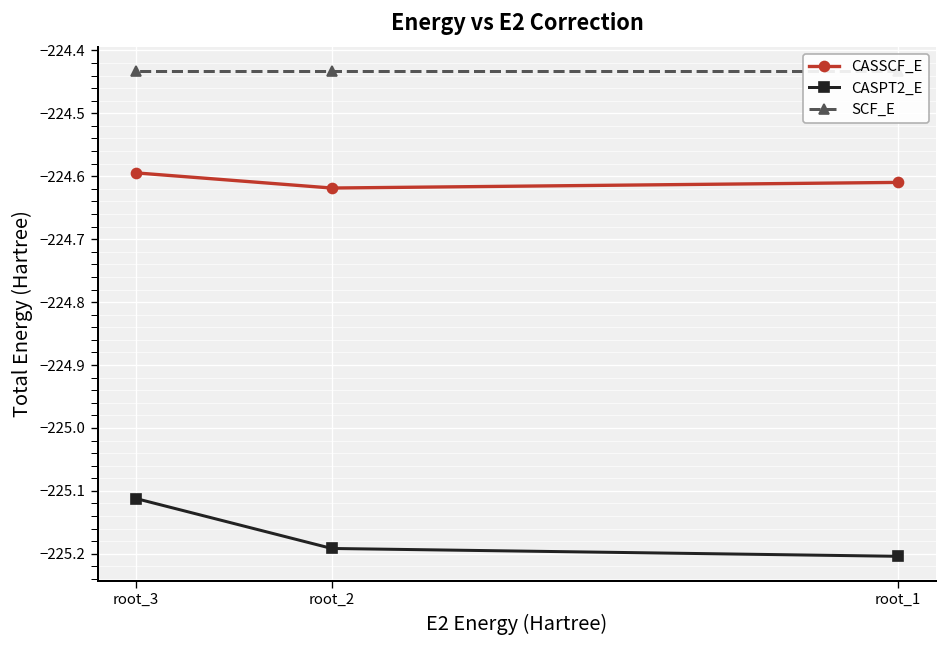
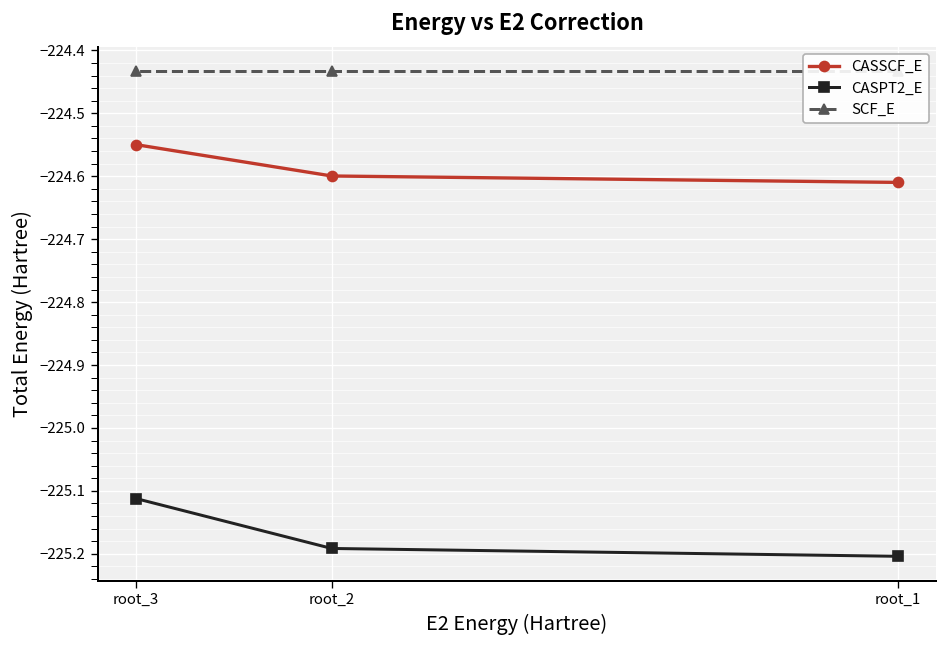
CASSCF_E, root_3: -224.59 -> -224.55
CASSCF_E, root_2: -224.62 -> -224.60
